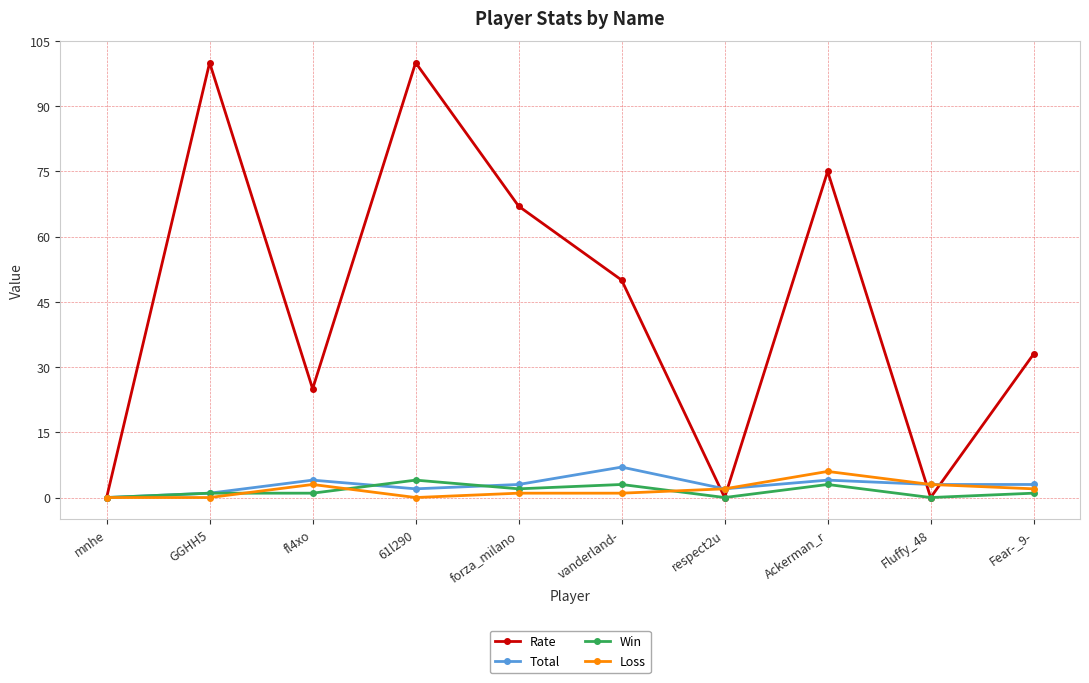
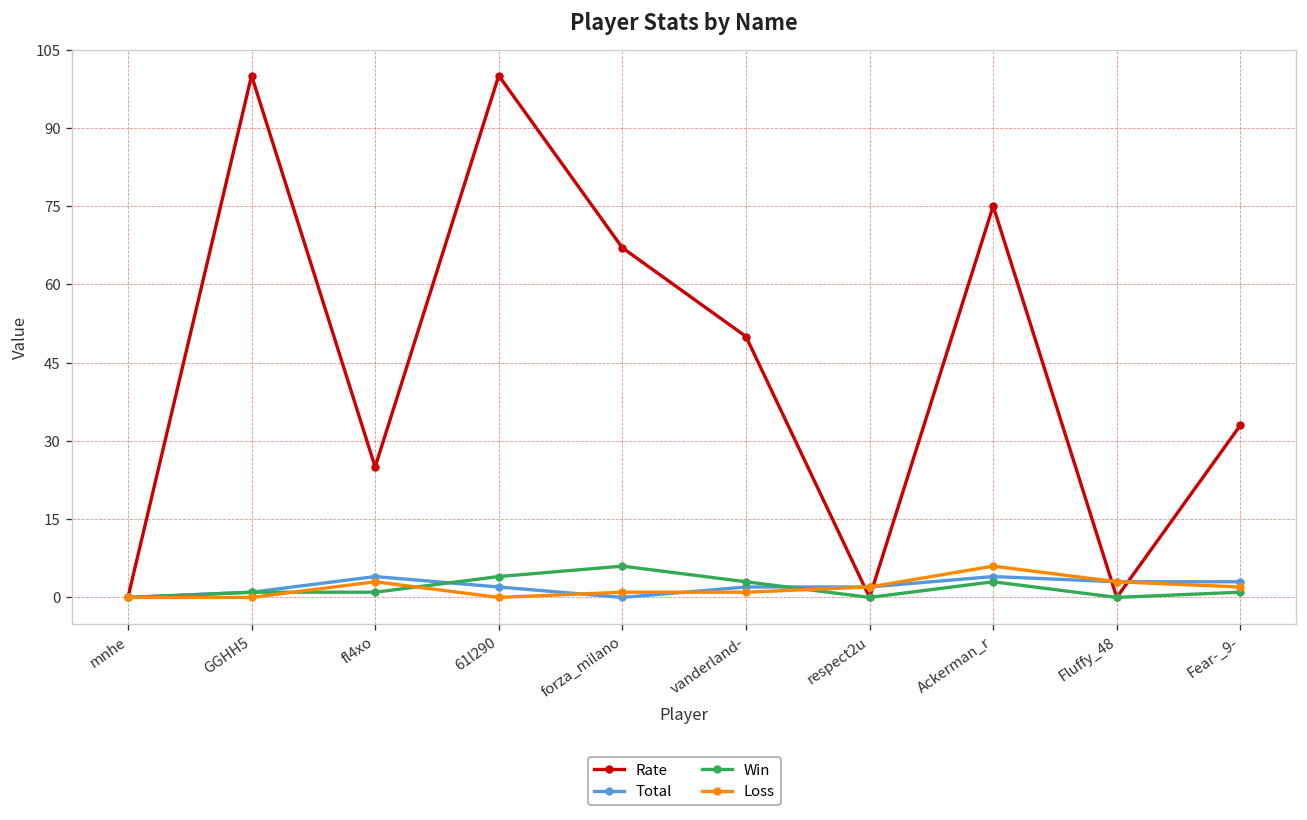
Total, forza_milano: 3 -> 0
Win, forza_milano: 2 -> 6
Total, vanderland-: 7 -> 2
